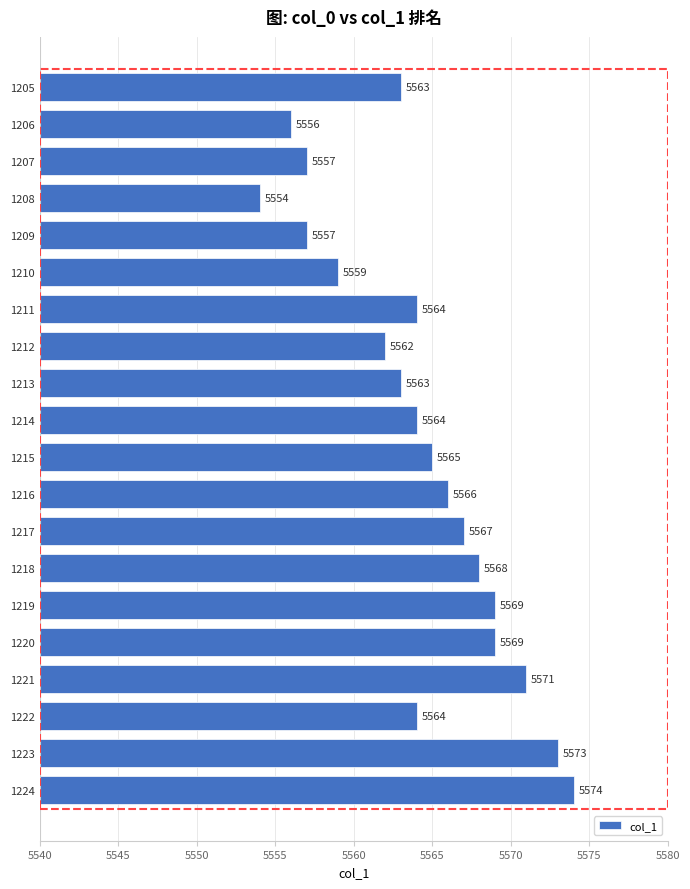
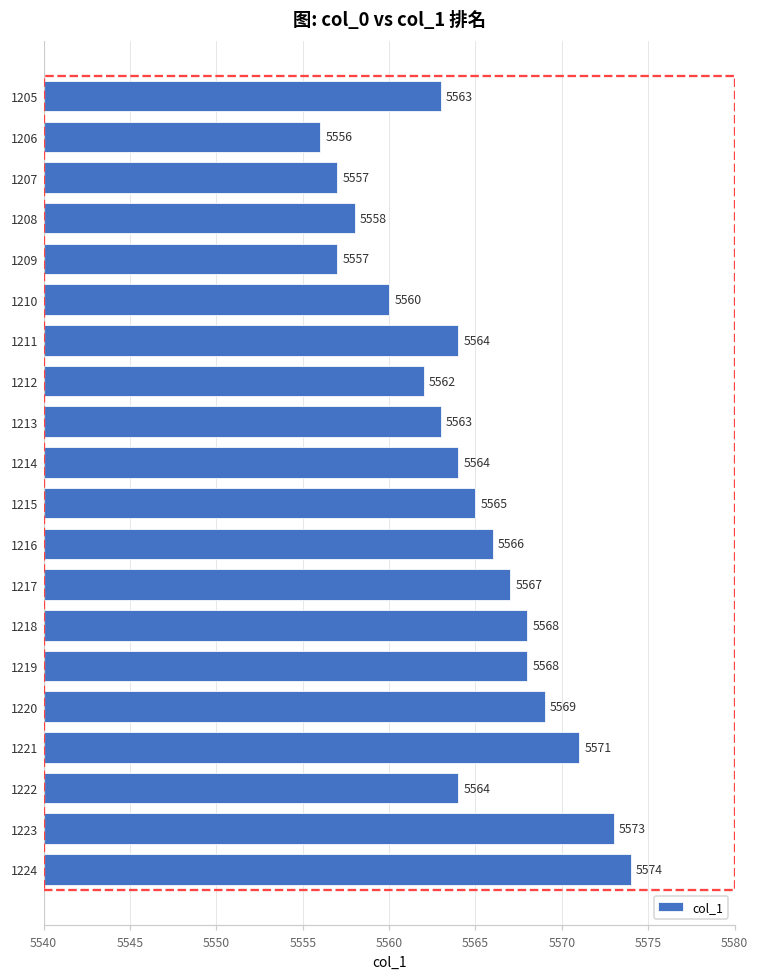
1208: 5554 -> 5558
1210: 5559 -> 5560
1219: 5569 -> 5568
